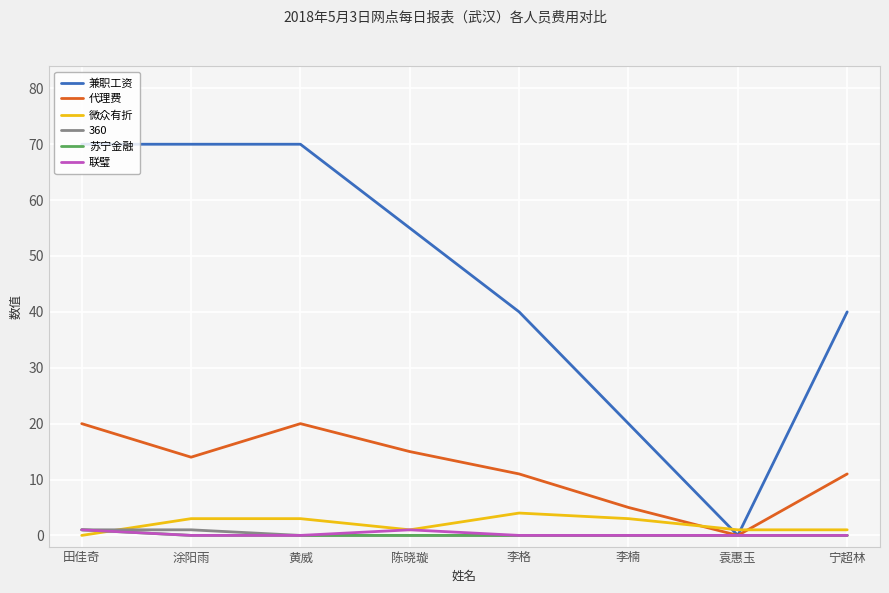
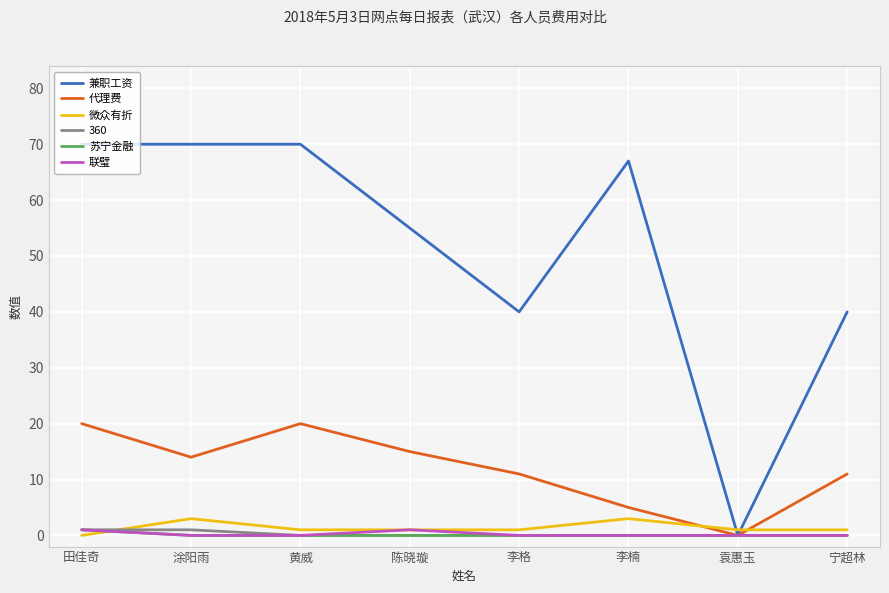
微众有折, 黄威: 3 -> 1
微众有折, 李格: 4 -> 1
兼职工资, 李楠: 20 -> 67
